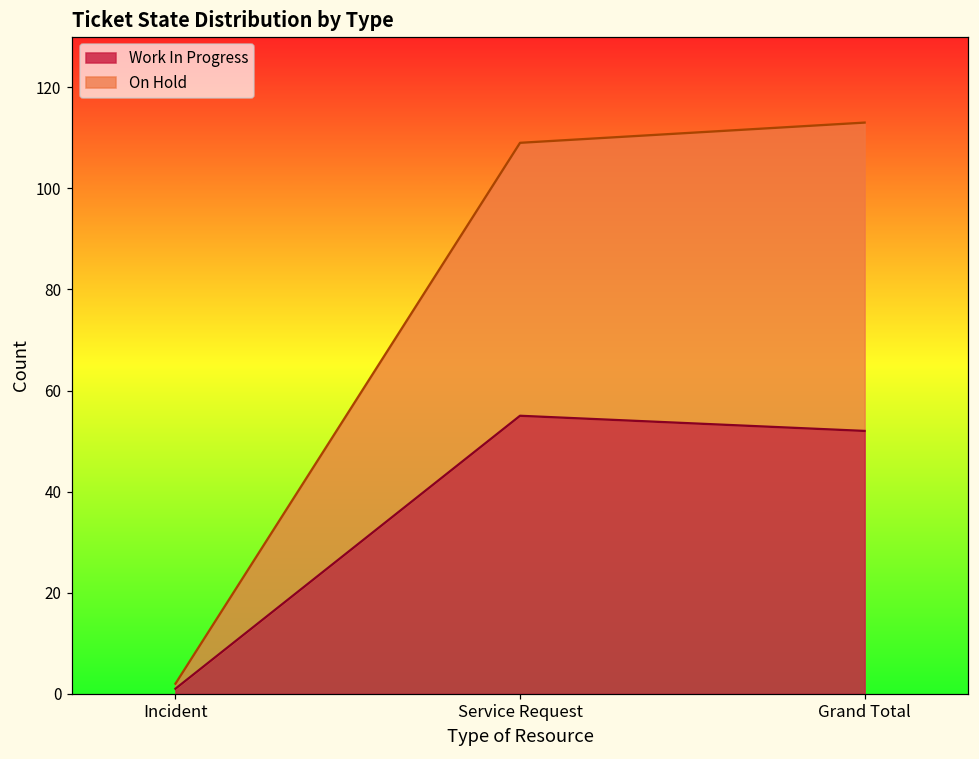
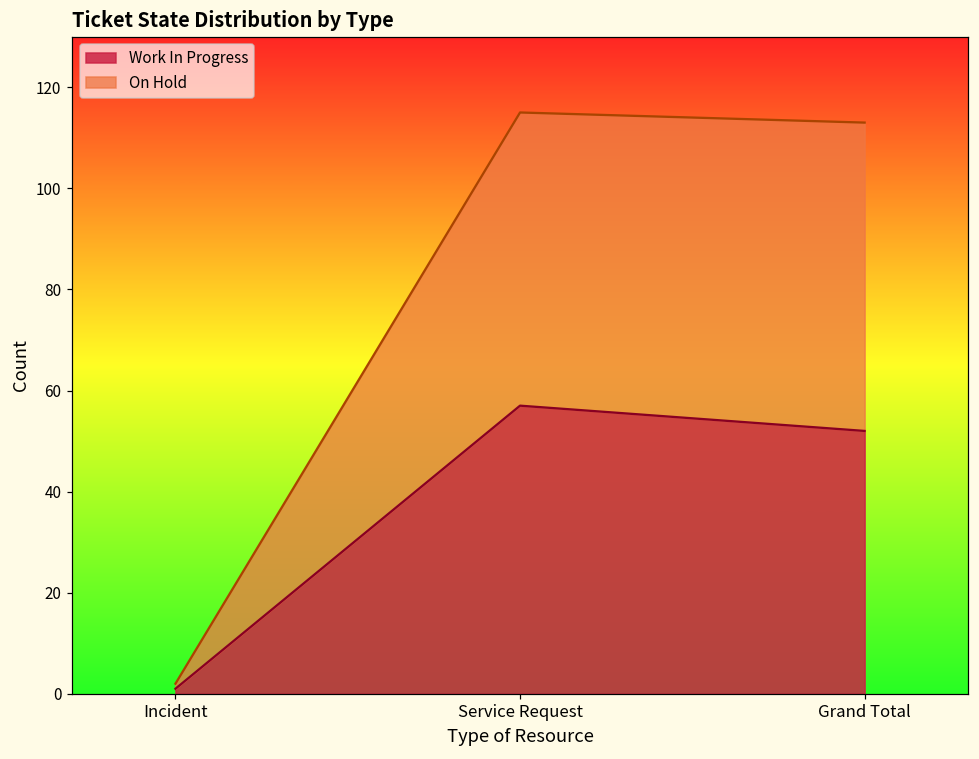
Work In Progress, Service Request: 55 -> 57
On Hold, Service Request: 54 -> 58
